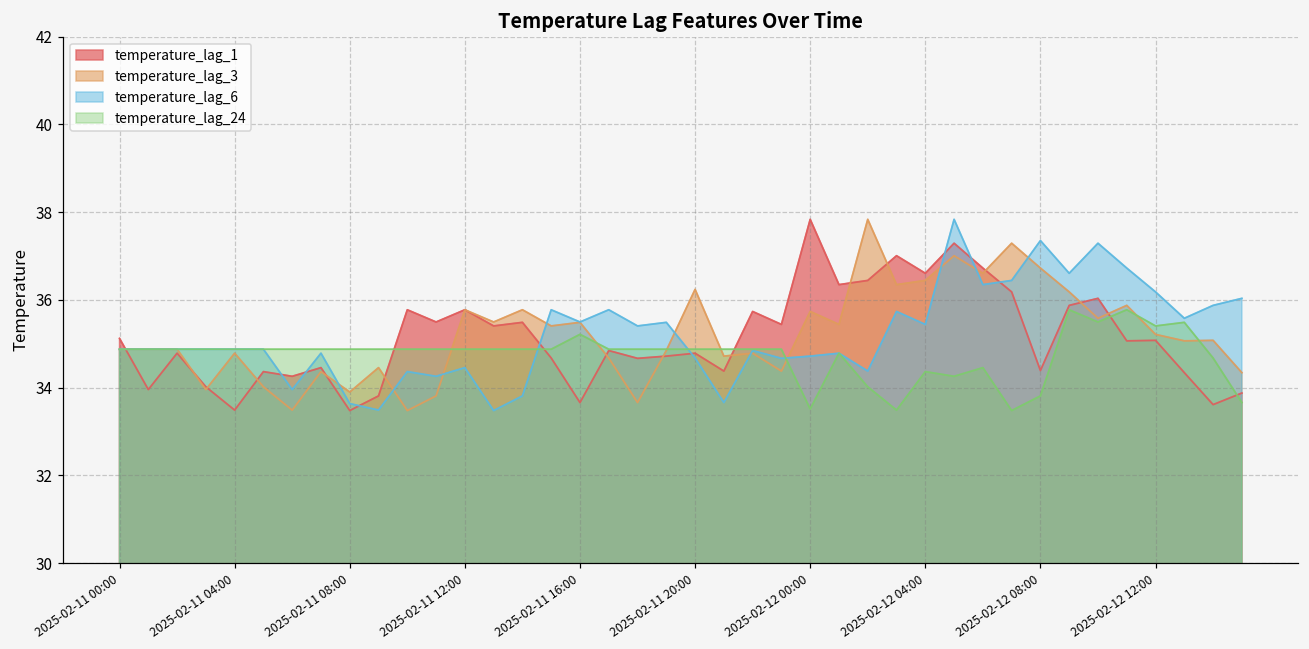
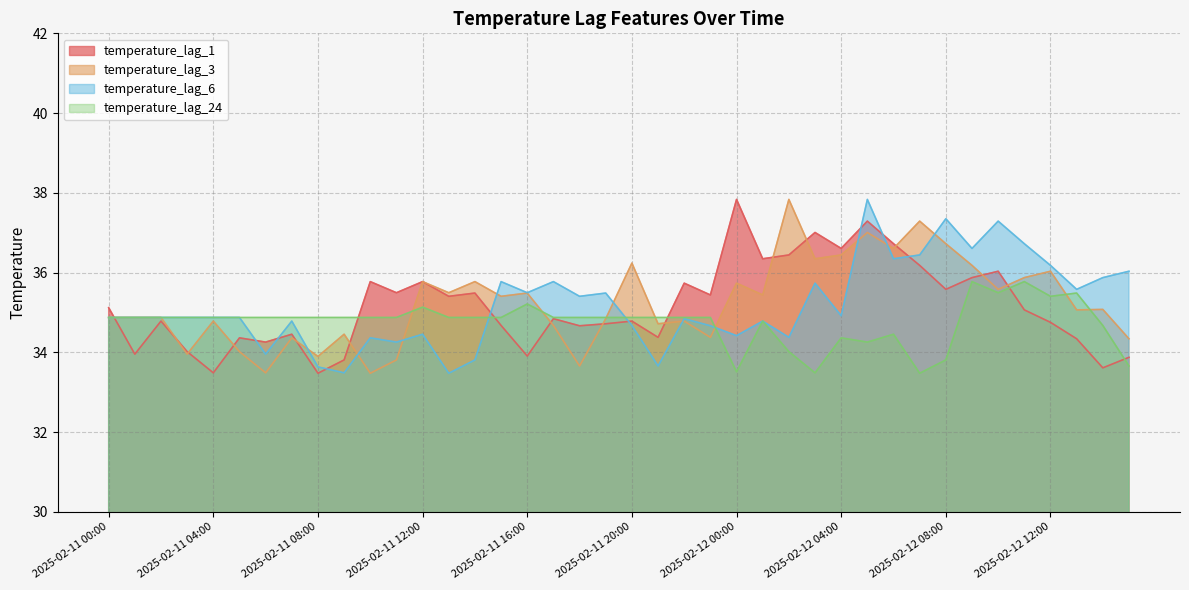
temperature_lag_24, 2025-02-11 12:00: 34.9 -> 35.1
temperature_lag_1, 2025-02-11 16:00: 33.7 -> 33.9
temperature_lag_6, 2025-02-12 00:00: 34.7 -> 34.4
temperature_lag_6, 2025-02-12 04:00: 35.4 -> 34.9
temperature_lag_1, 2025-02-12 08:00: 34.4 -> 35.6
temperature_lag_1, 2025-02-12 12:00: 35.1 -> 34.8
temperature_lag_3, 2025-02-12 12:00: 35.2 -> 36.0
